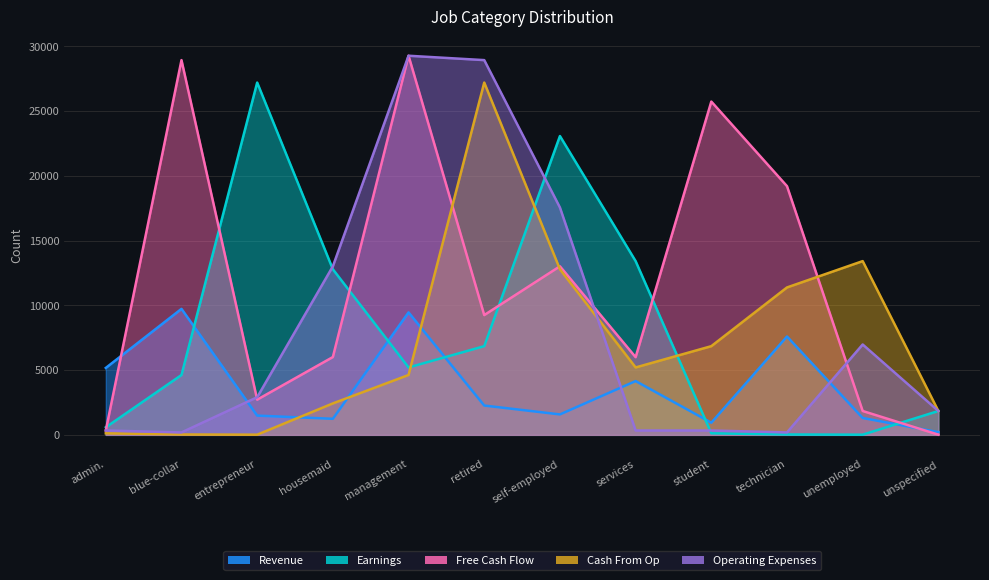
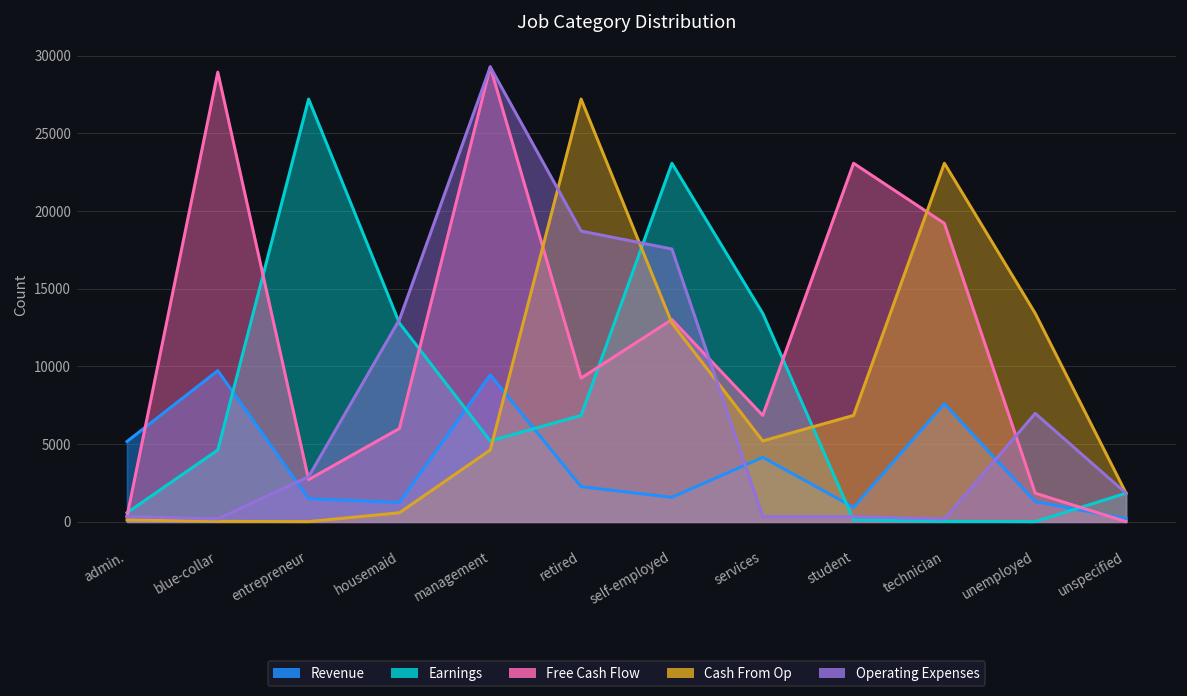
Cash From Op, housemaid: 2400 -> 600
Operating Expenses, retired: 28900 -> 18700
Free Cash Flow, services: 6000 -> 6900
Free Cash Flow, student: 25700 -> 23100
Cash From Op, technician: 11400 -> 23100
